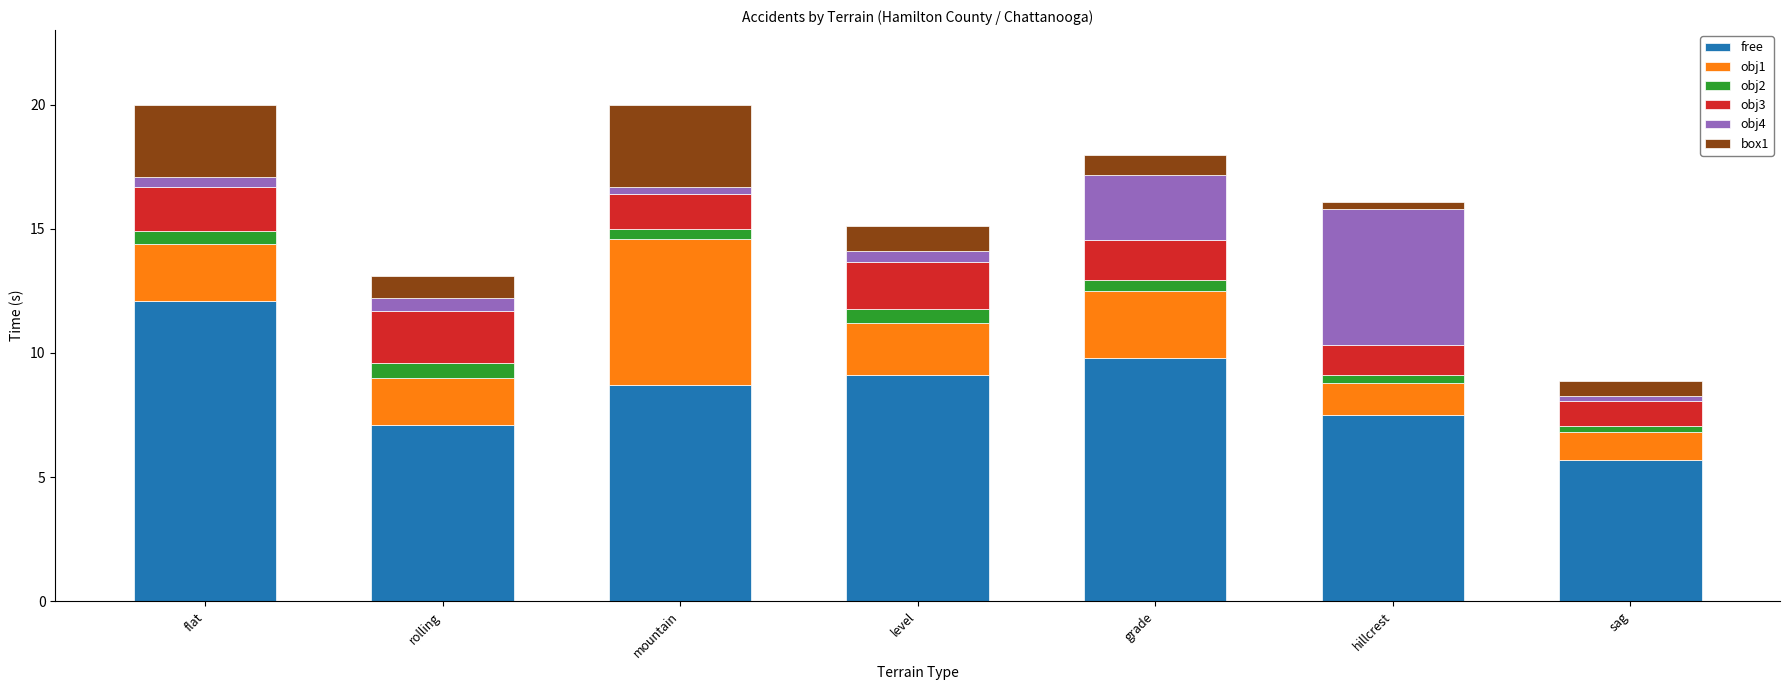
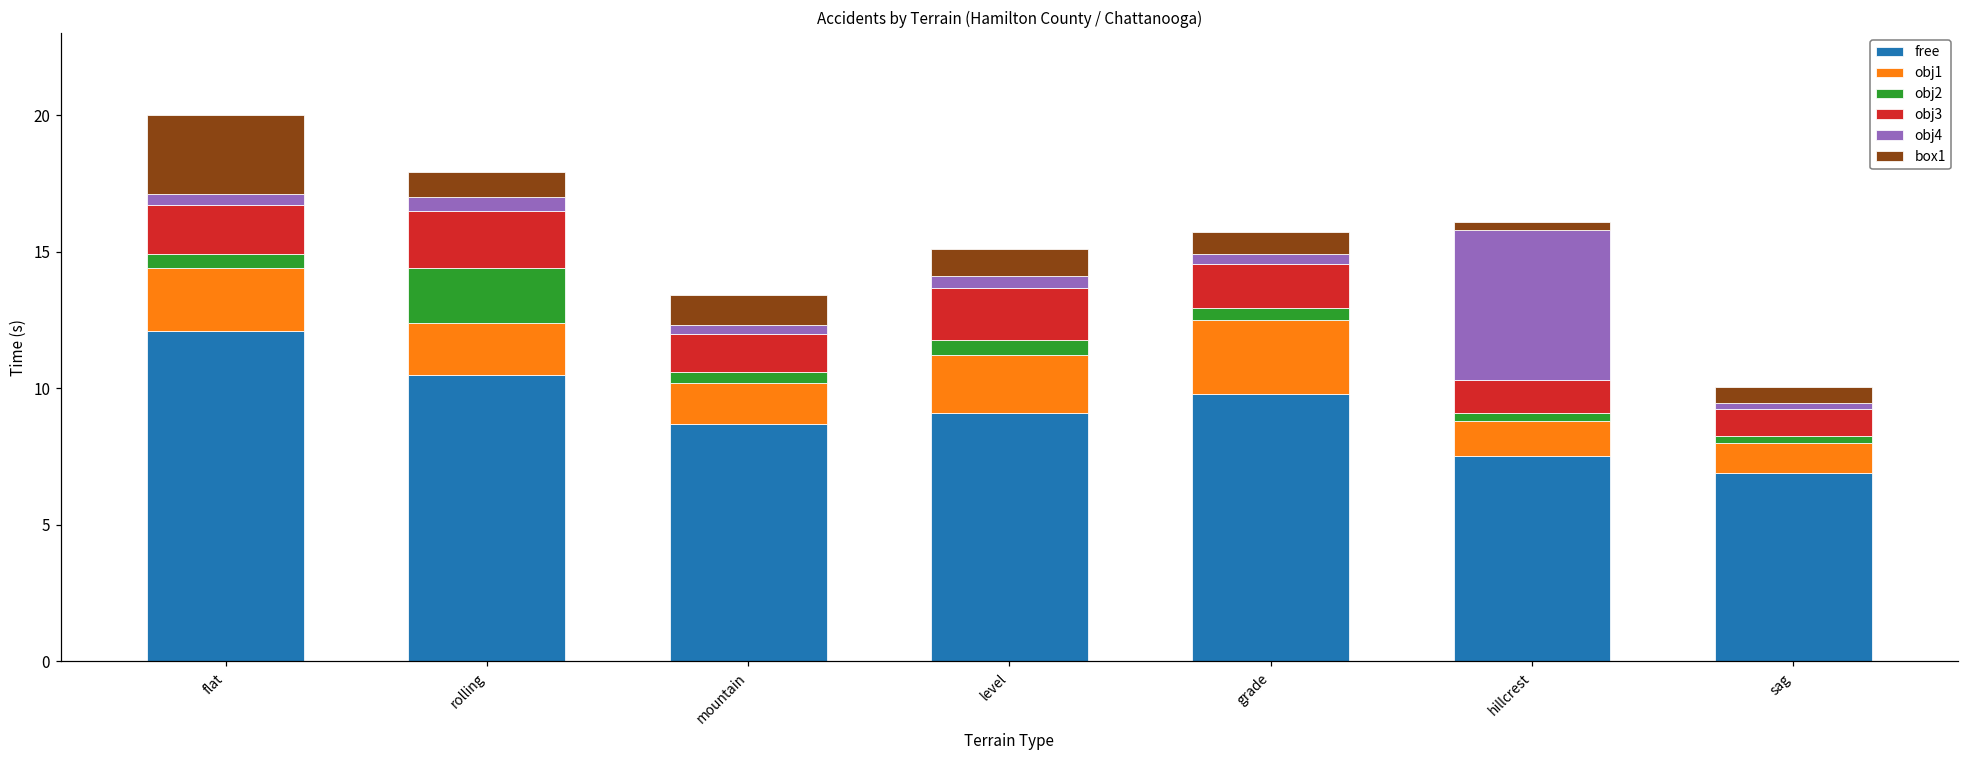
free, rolling: 7.1 -> 10.5
obj2, rolling: 0.6 -> 2.0
obj1, mountain: 5.9 -> 1.5
box1, mountain: 3.3 -> 1.1
obj4, grade: 2.6 -> 0.4
free, sag: 5.7 -> 6.9
